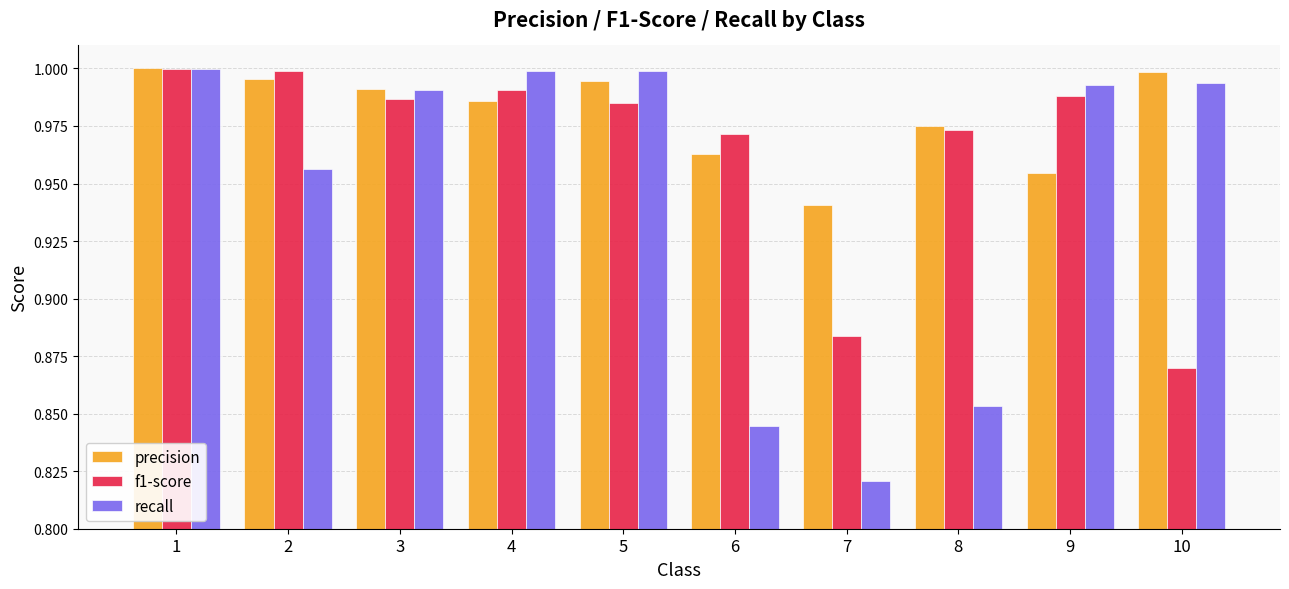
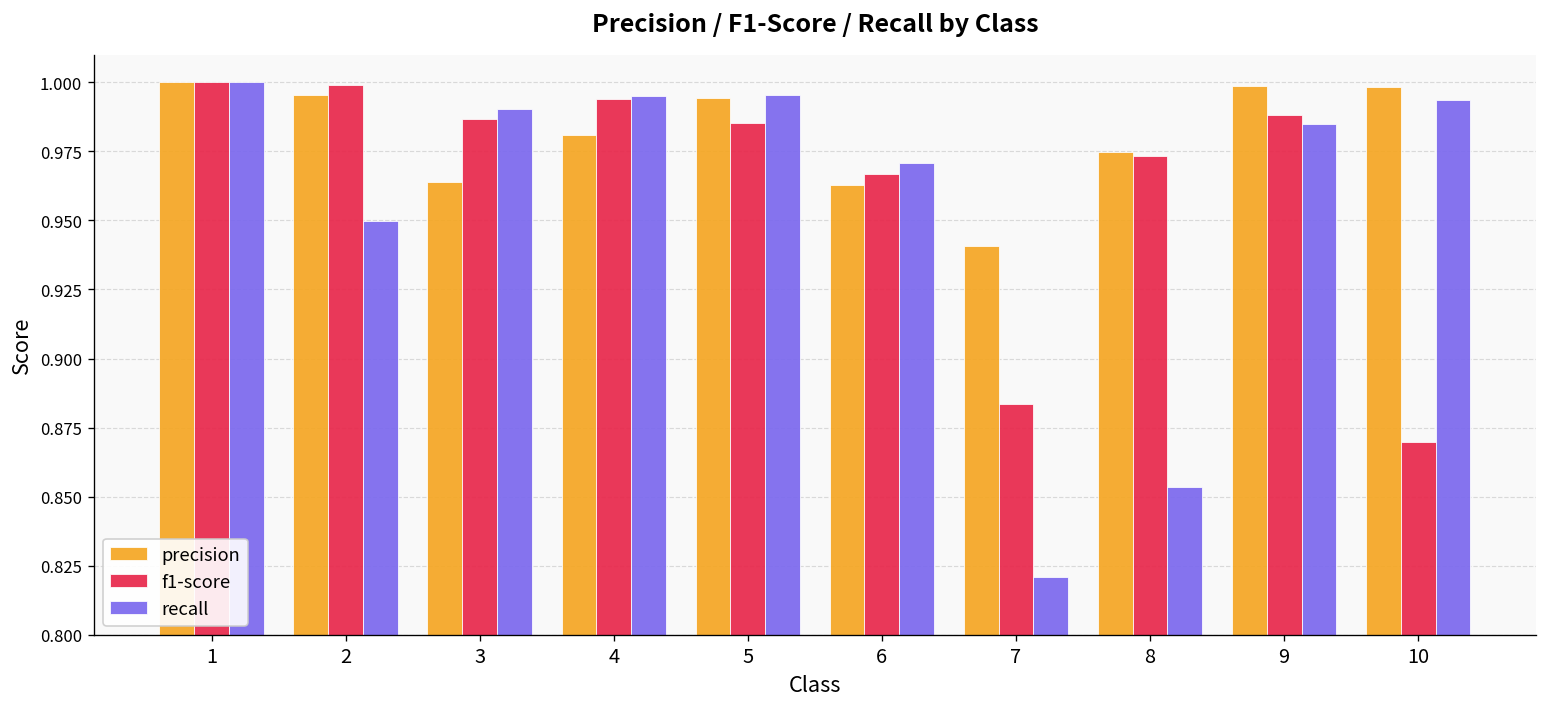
recall, 2: 0.956 -> 0.950
precision, 3: 0.991 -> 0.964
precision, 4: 0.986 -> 0.981
f1-score, 4: 0.990 -> 0.994
recall, 4: 0.999 -> 0.995
recall, 5: 0.999 -> 0.995
f1-score, 6: 0.971 -> 0.967
recall, 6: 0.845 -> 0.971
precision, 9: 0.955 -> 0.999
recall, 9: 0.993 -> 0.985
